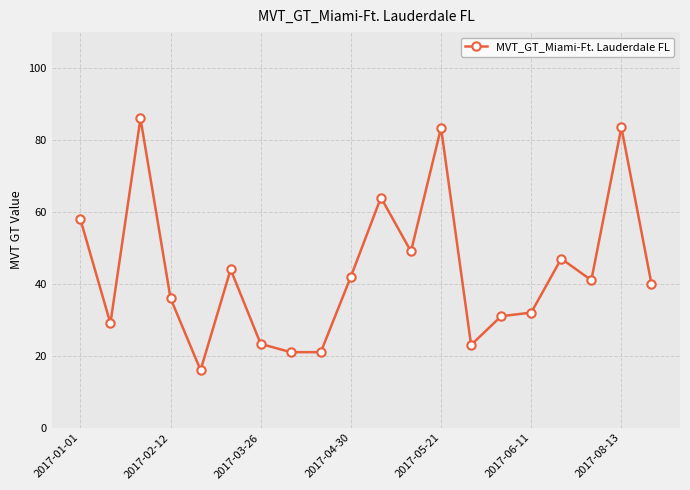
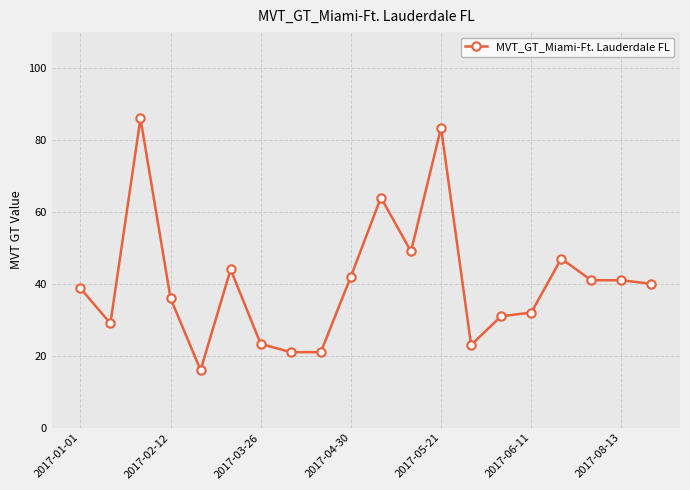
2017-01-01: 58 -> 39
2017-08-13: 84 -> 41
